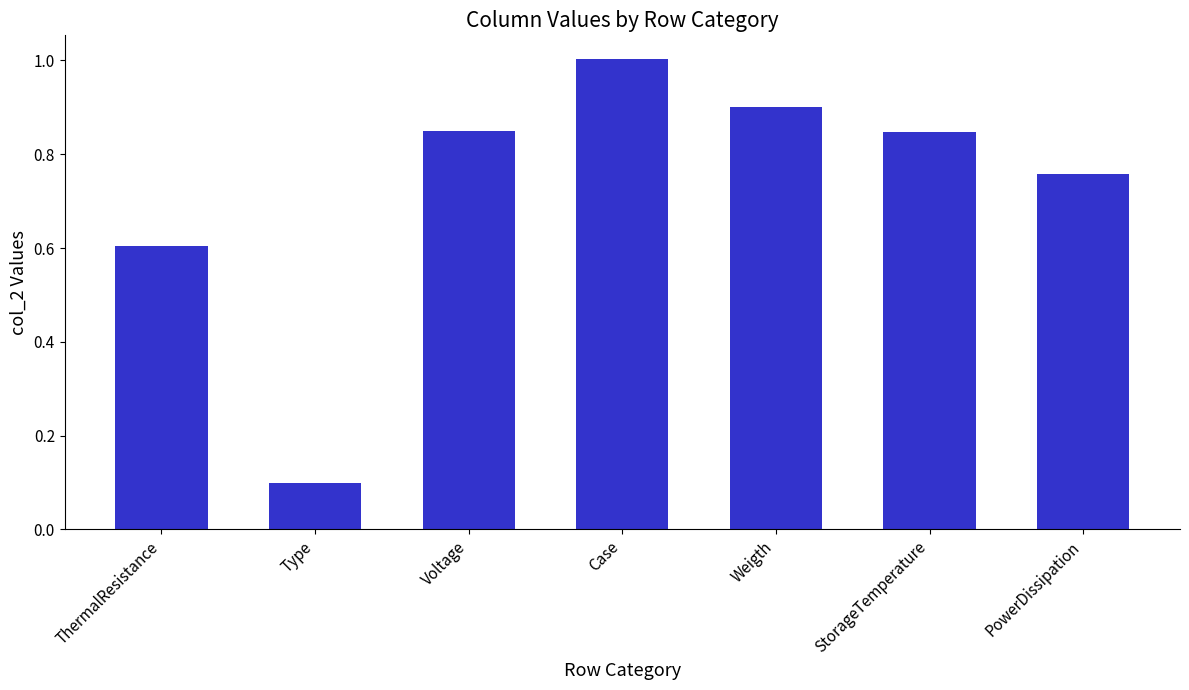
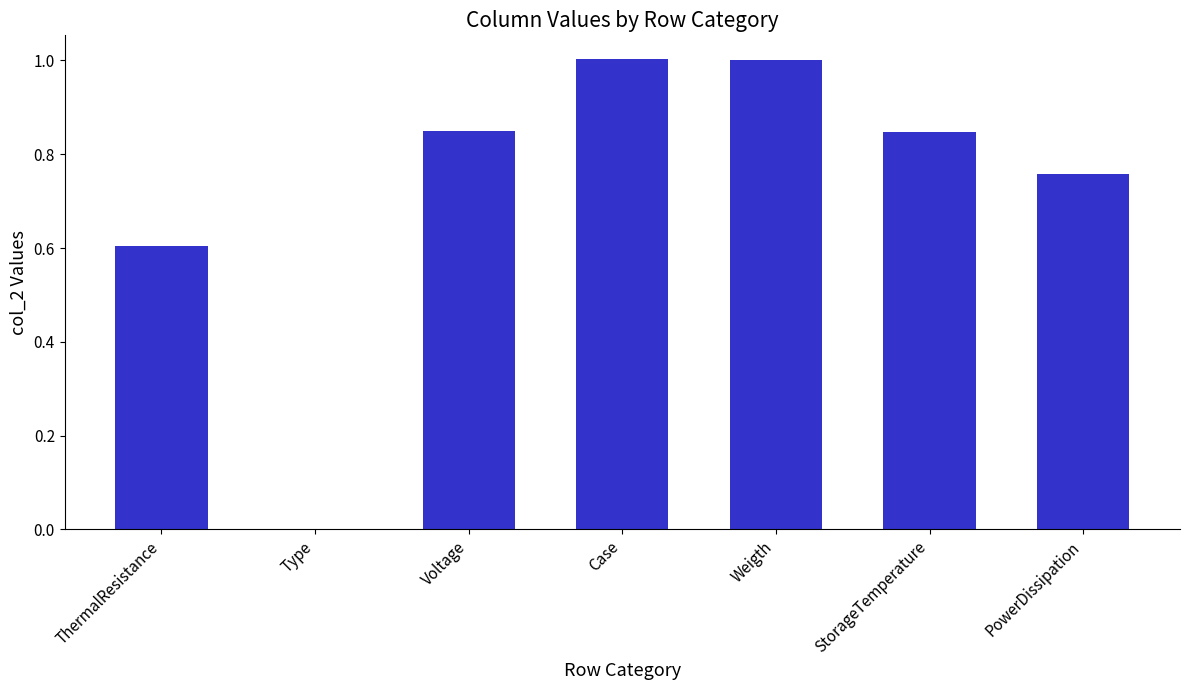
Type: 0.1 -> 0.0
Weigth: 0.9 -> 1.0
